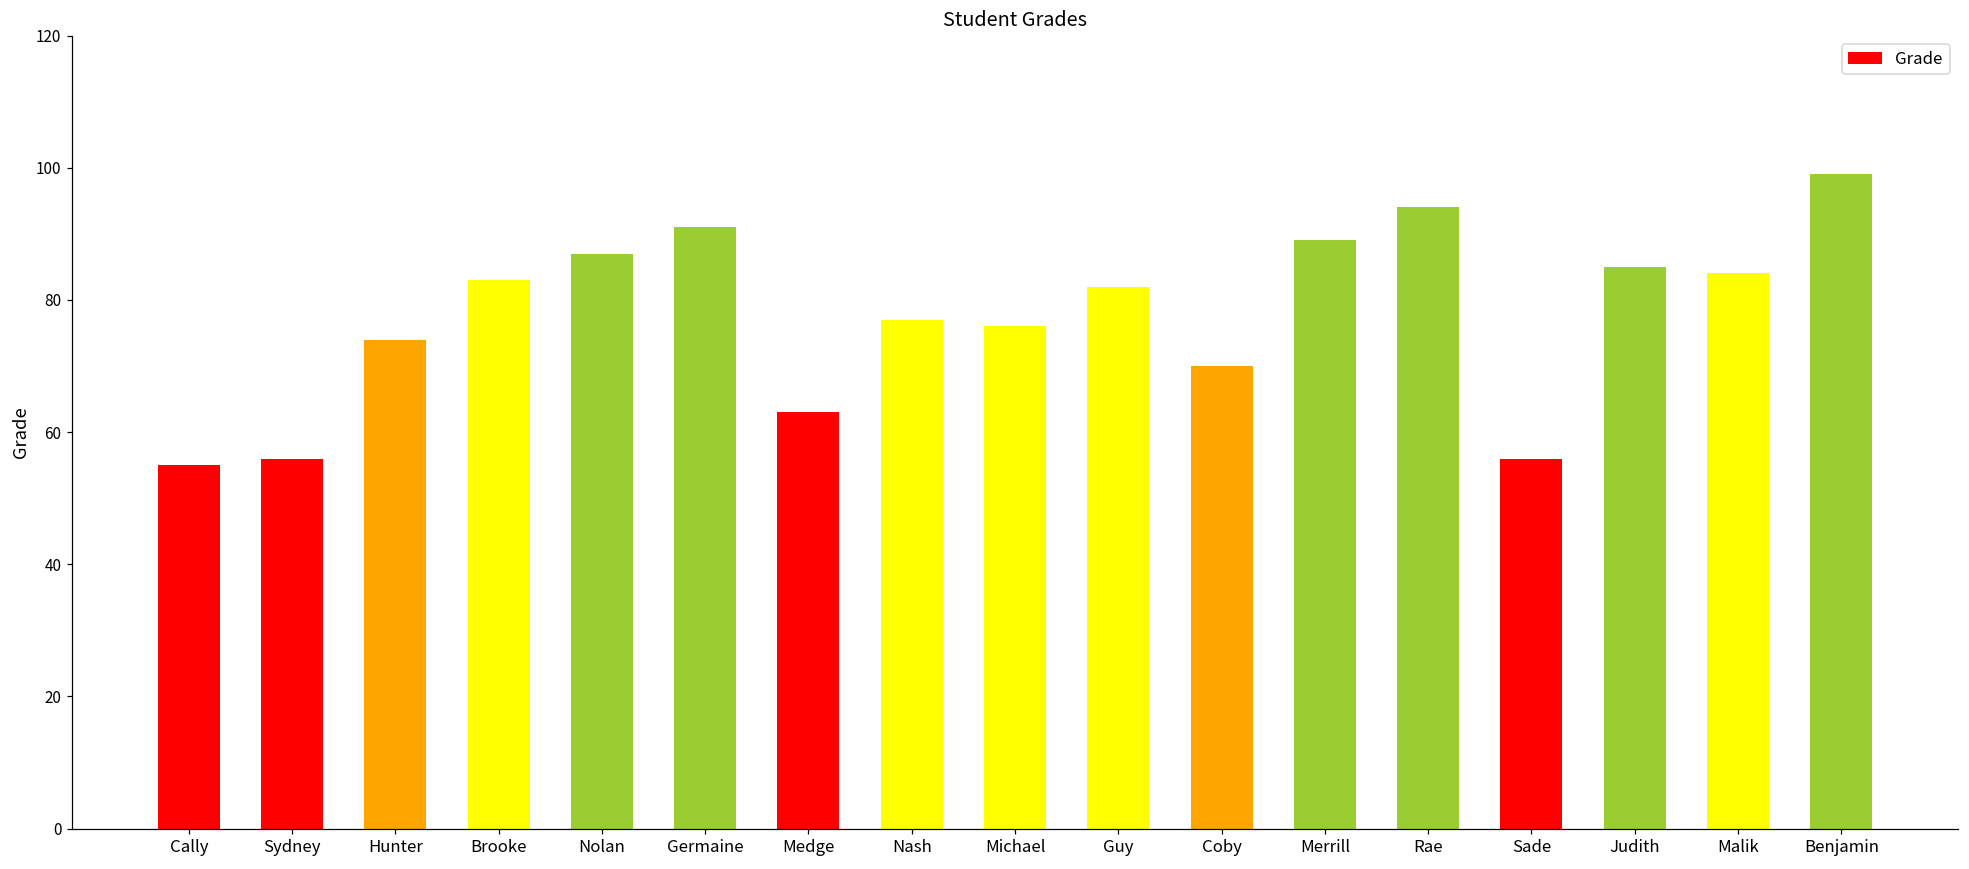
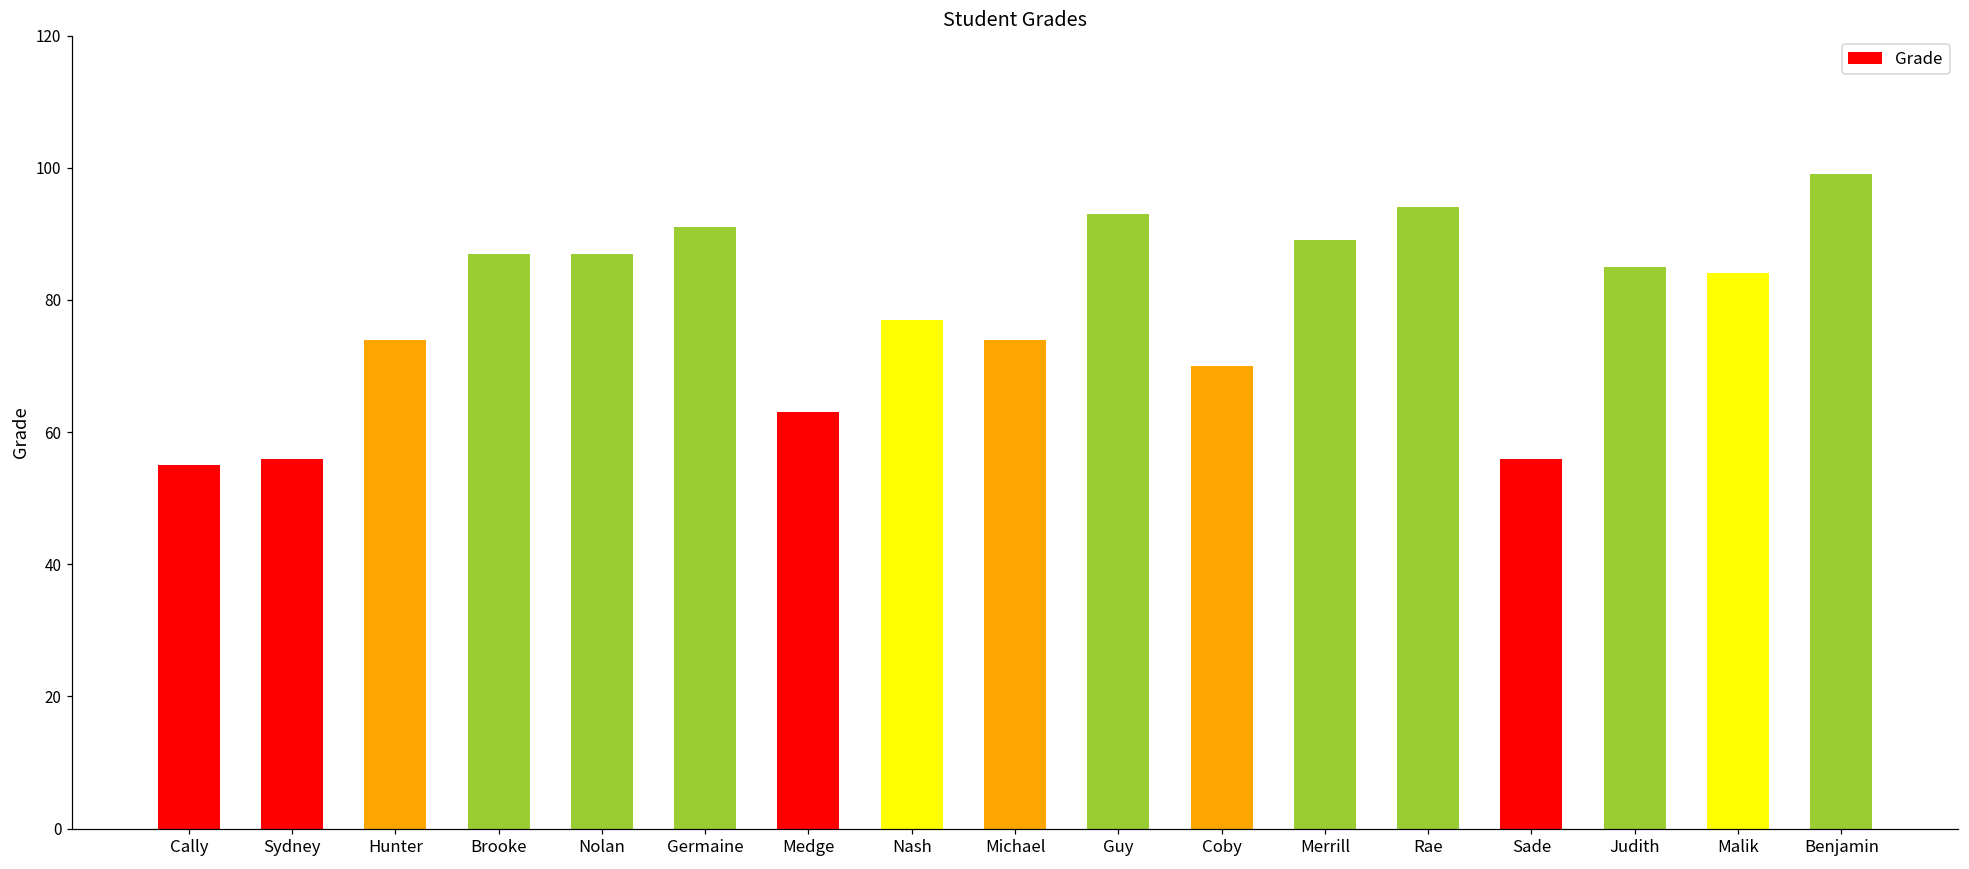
Brooke: 83 -> 87
Michael: 76 -> 74
Guy: 82 -> 93
